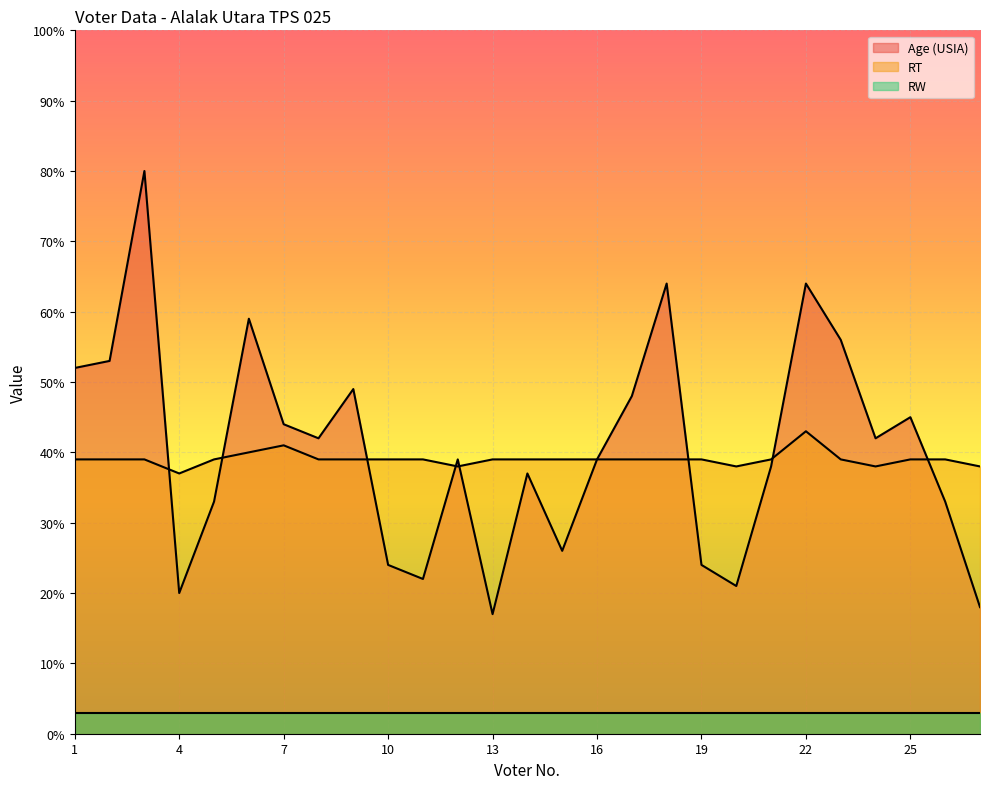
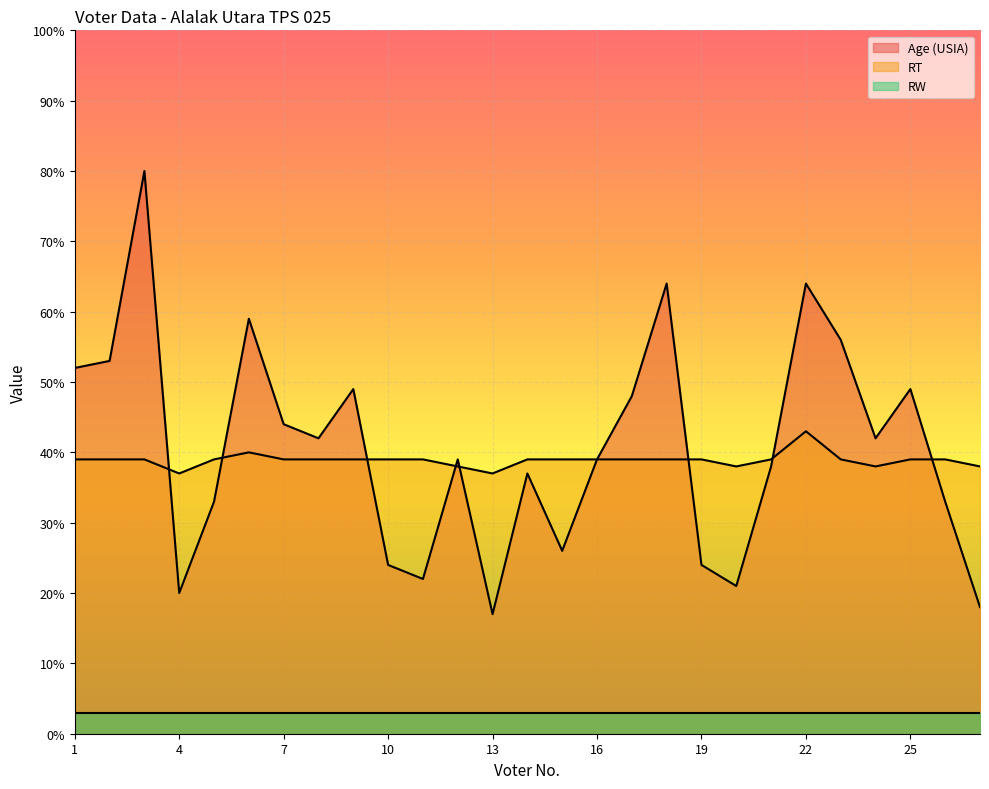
RT, 7: 41% -> 39%
RT, 13: 39% -> 37%
Age (USIA), 25: 45% -> 49%
